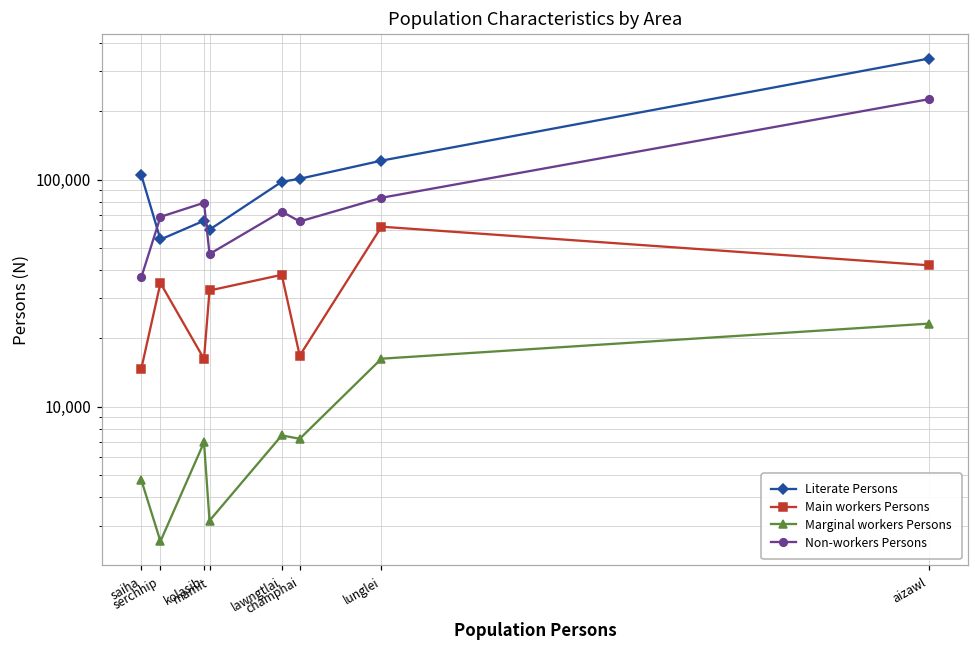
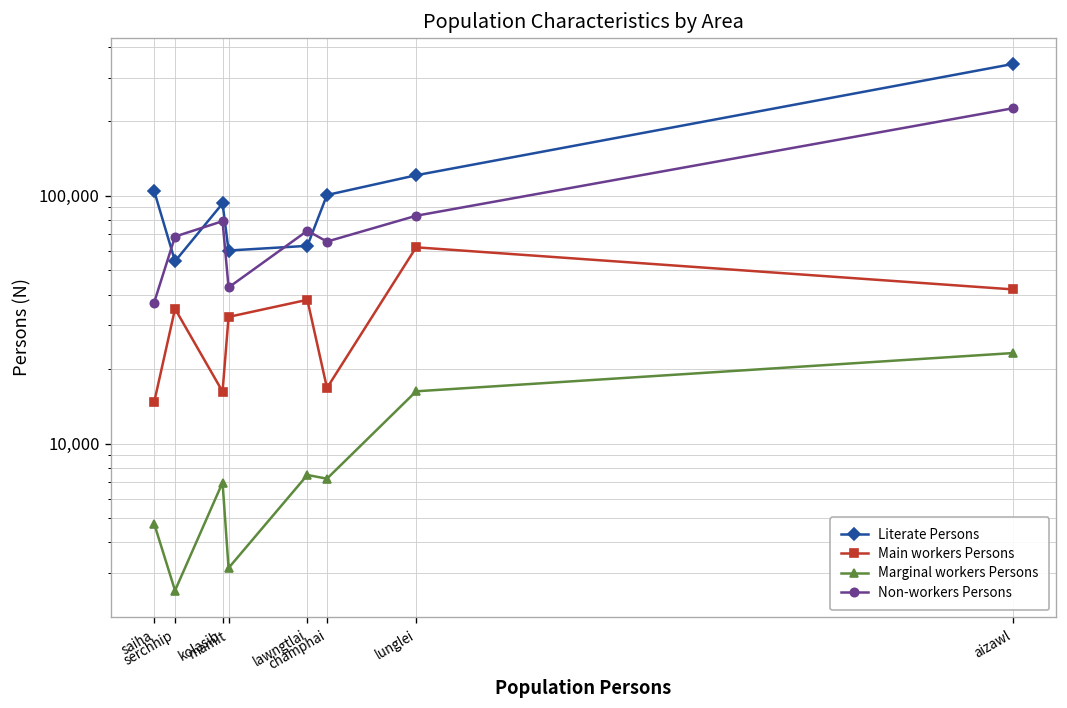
Literate Persons, kolasib: 66,000 -> 90,000
Non-workers Persons, mamit: 47,000 -> 43,000
Literate Persons, lawngtlai: 100,000 -> 63,000
